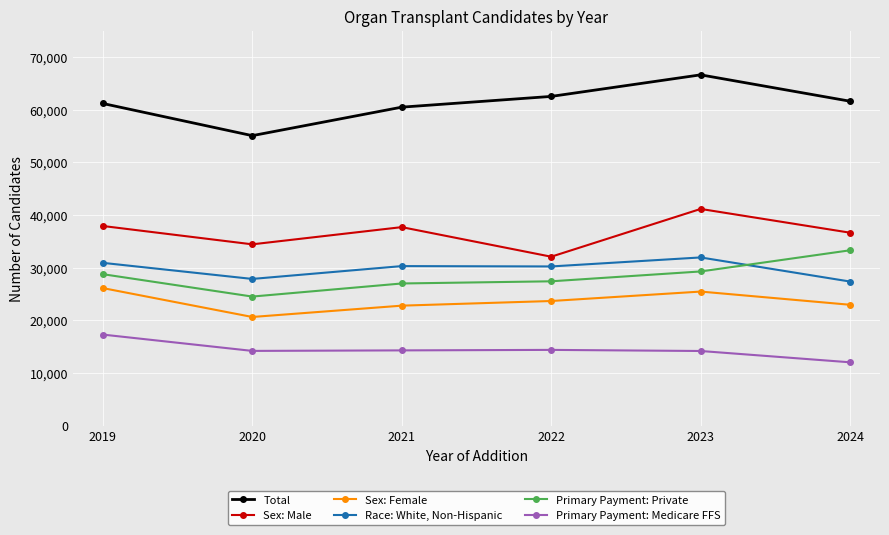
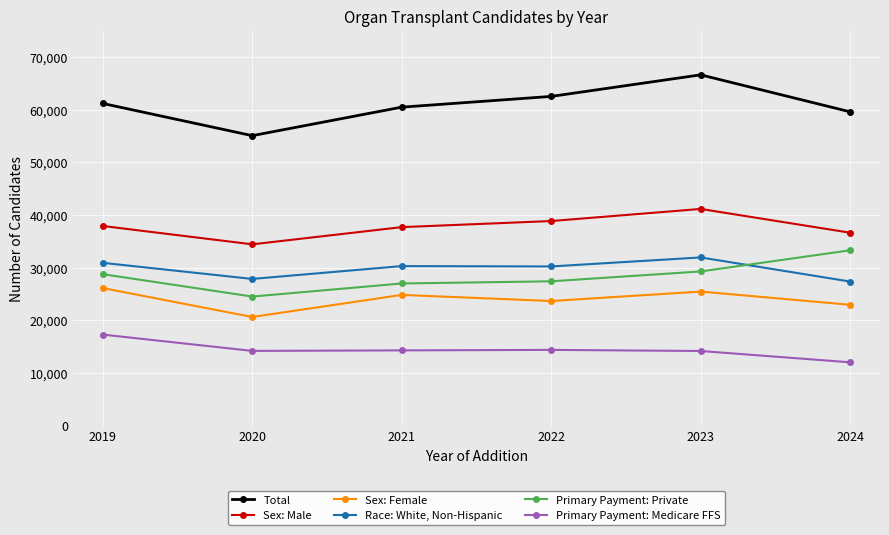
Sex: Female, 2021: 23,000 -> 25,000
Sex: Male, 2022: 32,000 -> 39,000
Total, 2024: 62,000 -> 60,000
